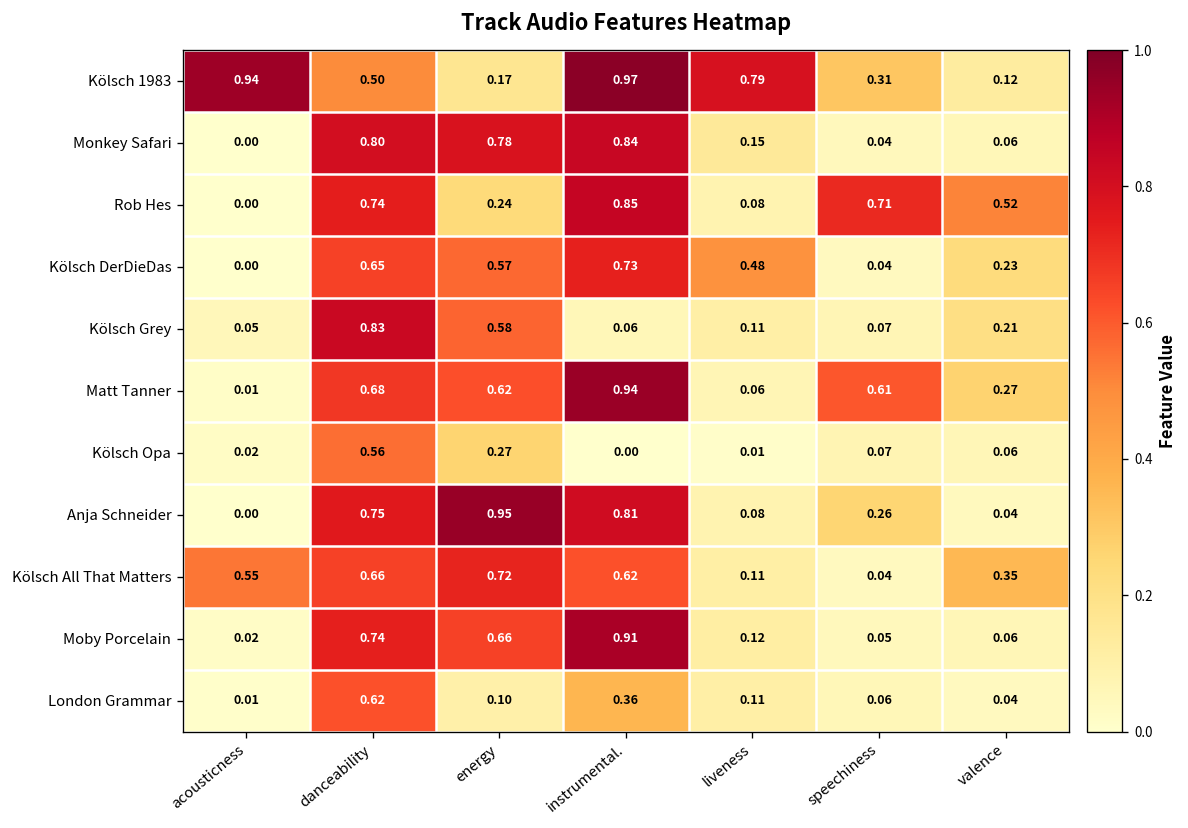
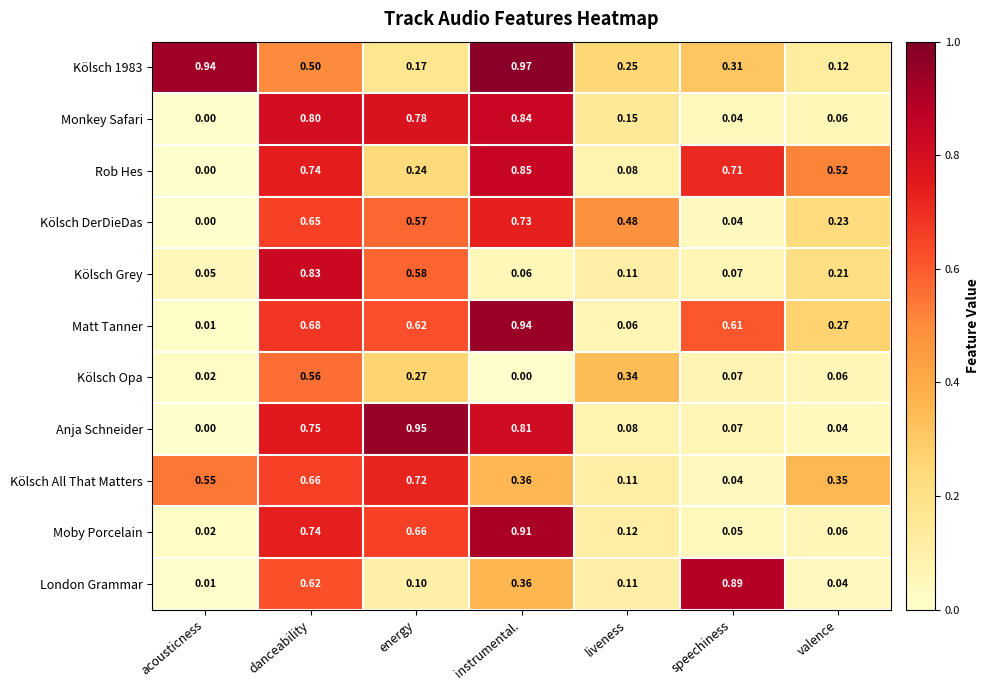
Kölsch 1983, liveness: 0.79 -> 0.25
Kölsch Opa, liveness: 0.01 -> 0.34
Anja Schneider, speechiness: 0.26 -> 0.07
Kölsch All That Matters, instrumental.: 0.62 -> 0.36
London Grammar, speechiness: 0.06 -> 0.89
